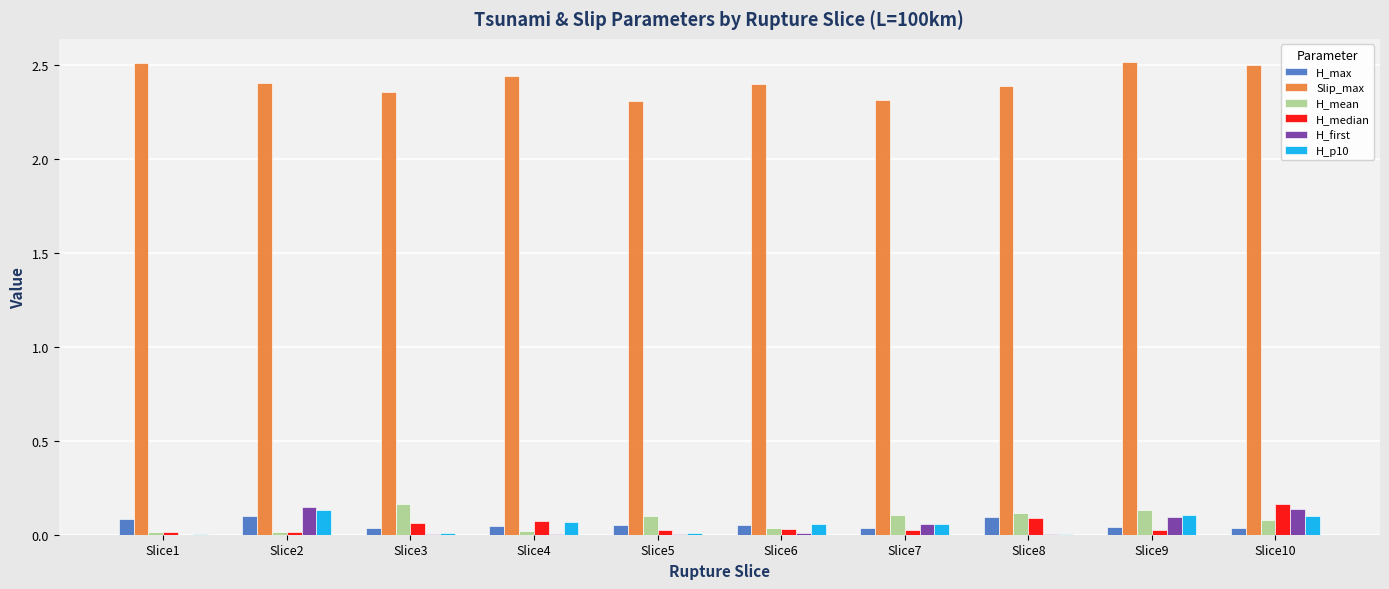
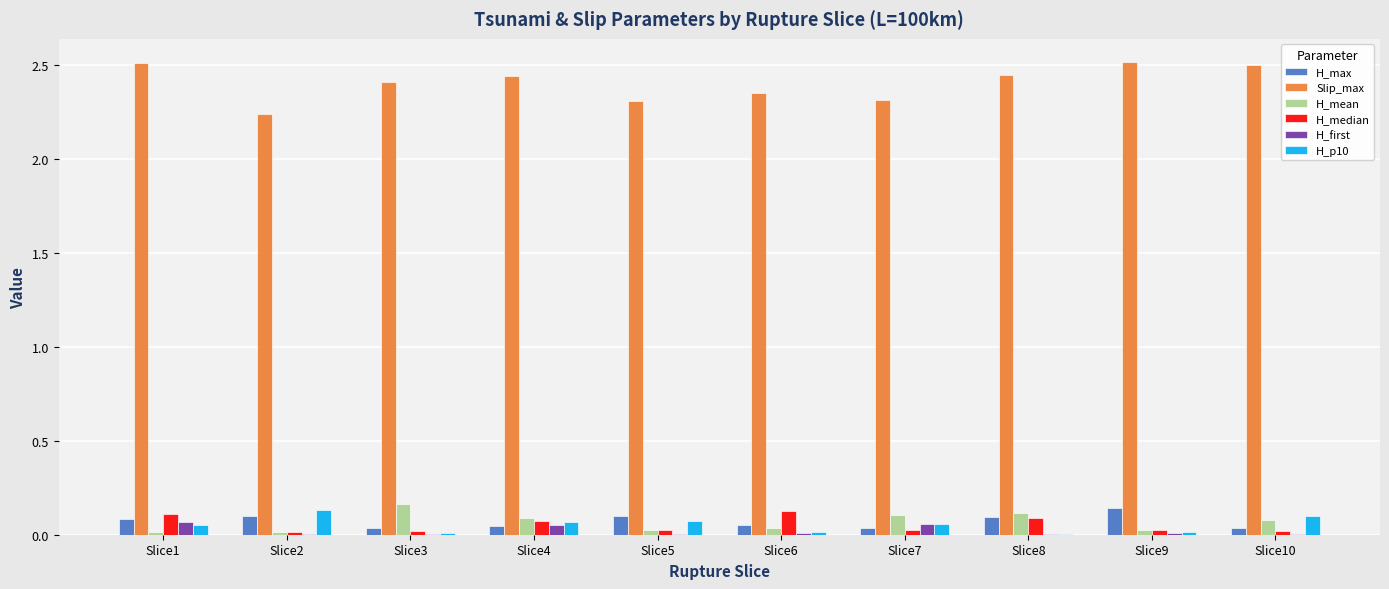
H_median, Slice1: 0.01 -> 0.11
H_first, Slice1: 0.00 -> 0.07
H_p10, Slice1: 0.00 -> 0.05
Slip_max, Slice2: 2.41 -> 2.24
H_first, Slice2: 0.15 -> 0.00
Slip_max, Slice3: 2.35 -> 2.41
H_median, Slice3: 0.06 -> 0.02
H_mean, Slice4: 0.02 -> 0.09
H_first, Slice4: 0.00 -> 0.05
H_max, Slice5: 0.05 -> 0.10
H_mean, Slice5: 0.10 -> 0.02
H_p10, Slice5: 0.01 -> 0.07
Slip_max, Slice6: 2.40 -> 2.35
H_median, Slice6: 0.03 -> 0.13
H_p10, Slice6: 0.06 -> 0.01
Slip_max, Slice8: 2.39 -> 2.44
H_max, Slice9: 0.04 -> 0.14
H_mean, Slice9: 0.13 -> 0.02
H_first, Slice9: 0.09 -> 0.01
H_p10, Slice9: 0.10 -> 0.01
H_median, Slice10: 0.17 -> 0.02
H_first, Slice10: 0.14 -> 0.00
